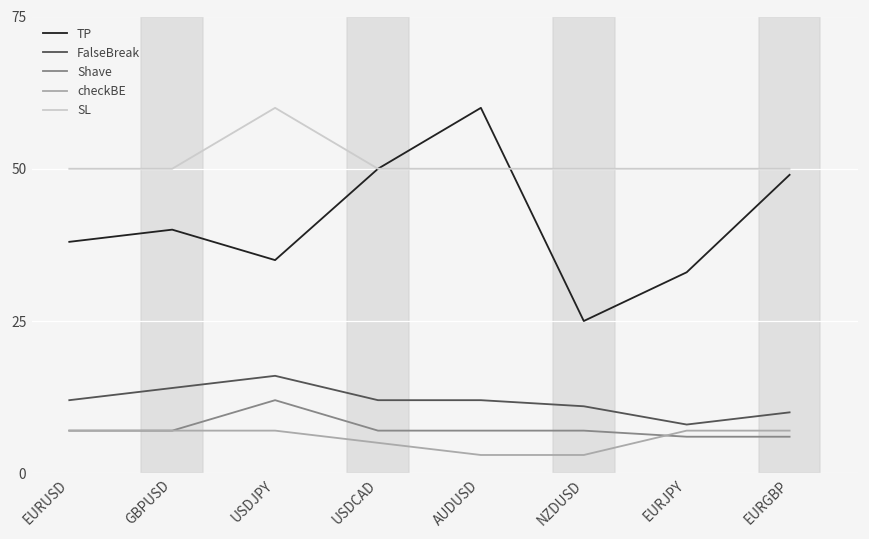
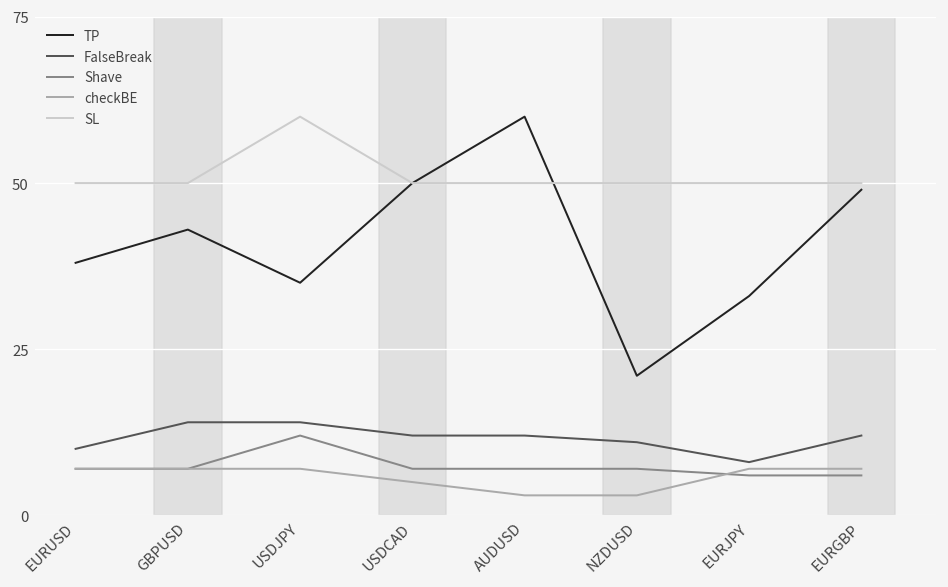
FalseBreak, EURUSD: 12 -> 10
TP, GBPUSD: 40 -> 43
FalseBreak, USDJPY: 16 -> 14
TP, NZDUSD: 25 -> 21
FalseBreak, EURGBP: 10 -> 12
